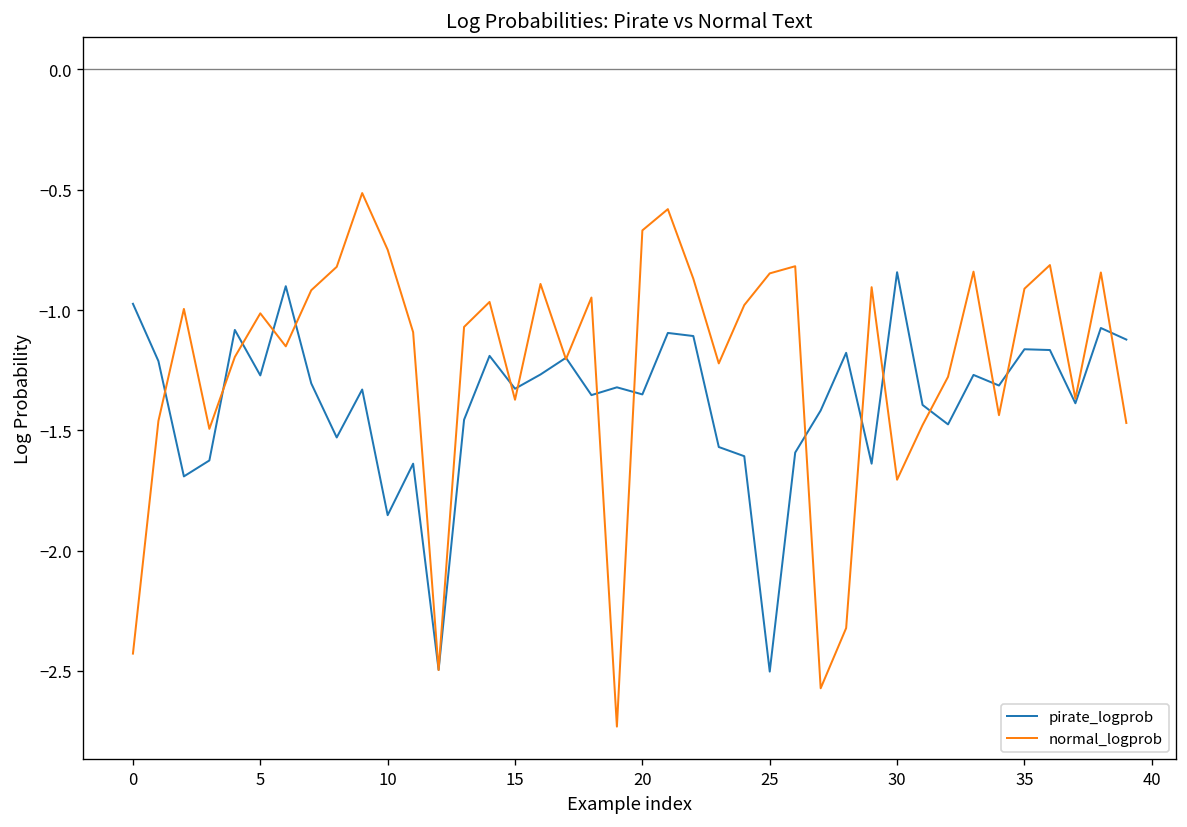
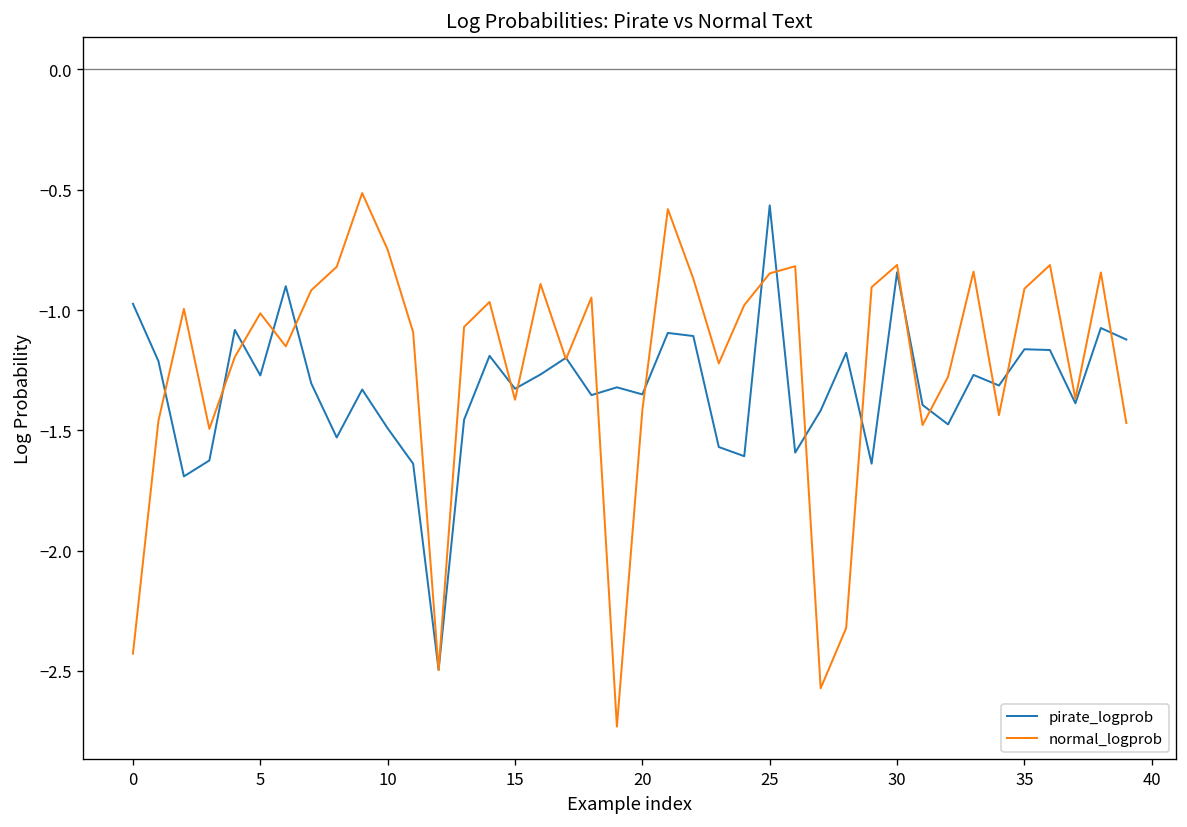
pirate_logprob, 10: -1.85 -> -1.49
normal_logprob, 20: -0.67 -> -1.42
pirate_logprob, 25: -2.50 -> -0.56
normal_logprob, 30: -1.71 -> -0.81
